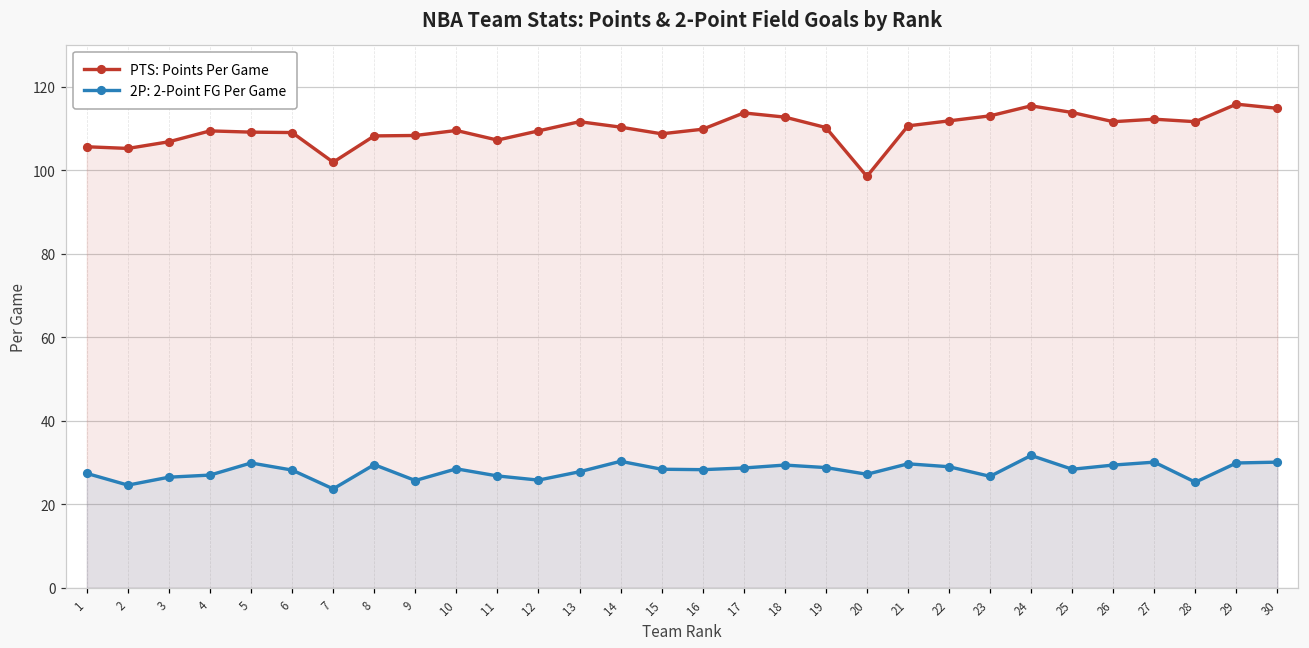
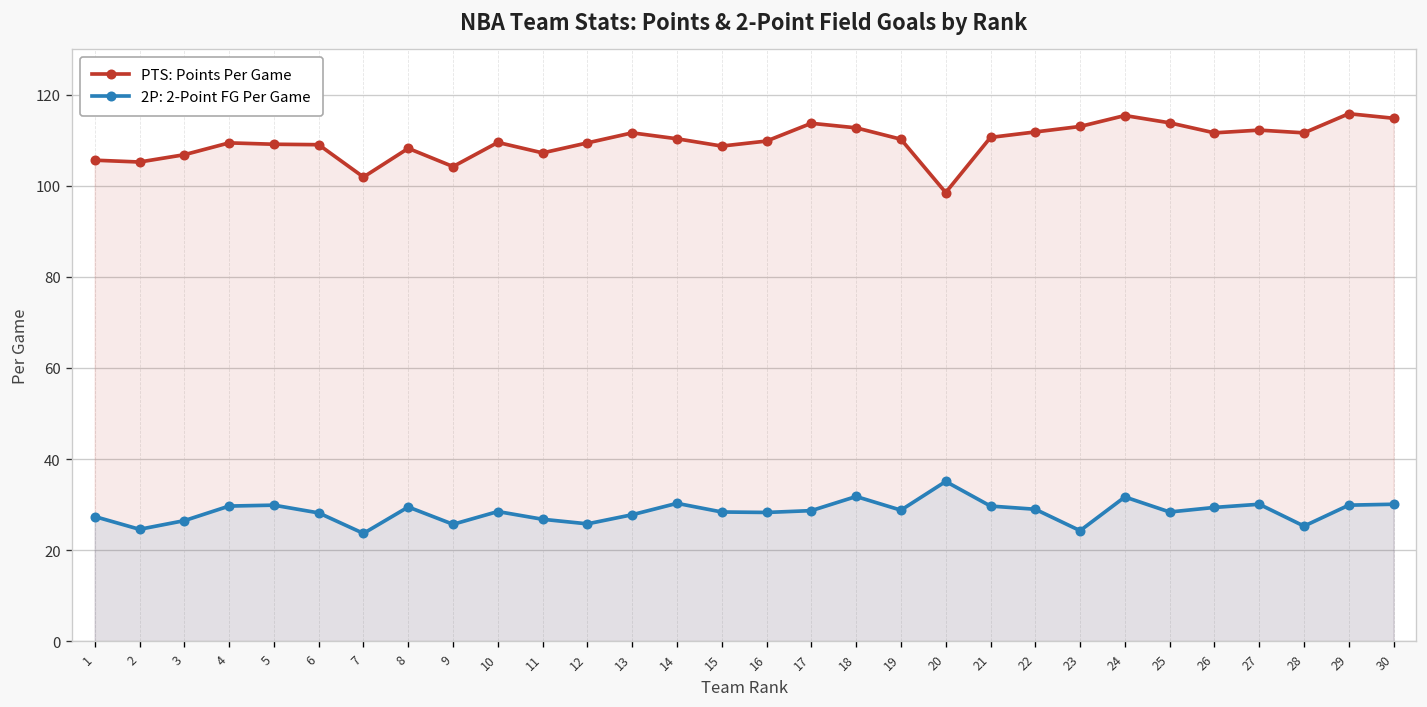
2P: 2-Point FG Per Game, 4: 27 -> 30
PTS: Points Per Game, 9: 108 -> 104
2P: 2-Point FG Per Game, 18: 29 -> 32
2P: 2-Point FG Per Game, 20: 27 -> 35
2P: 2-Point FG Per Game, 23: 27 -> 24
